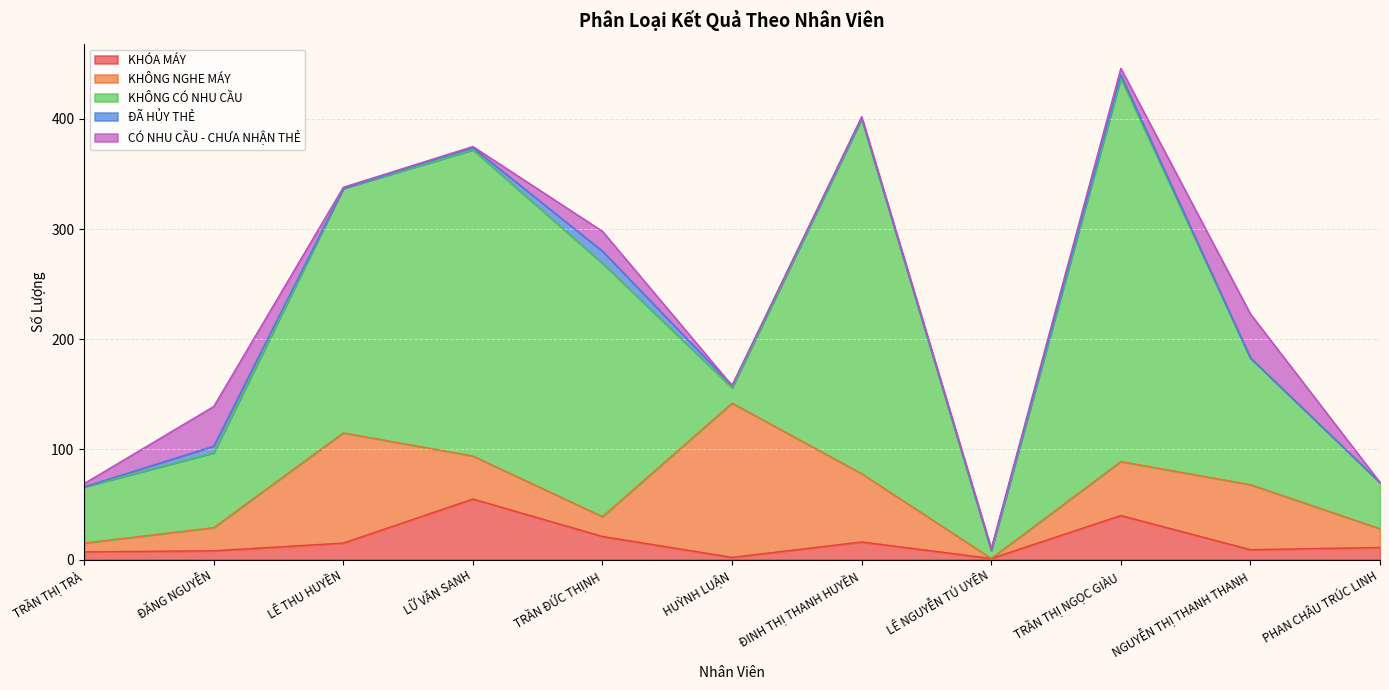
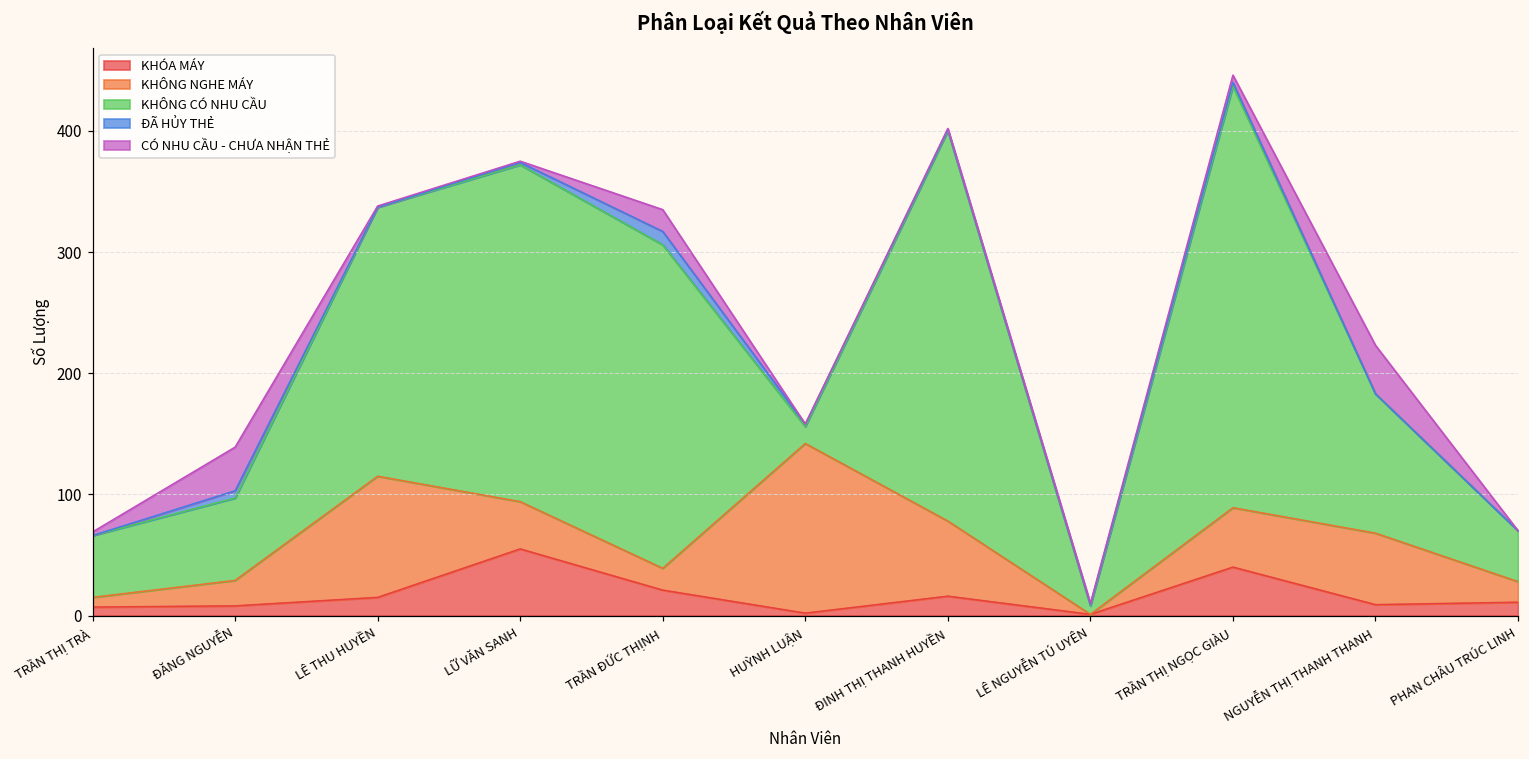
KHÔNG CÓ NHU CẦU, TRẦN ĐỨC THỊNH: 230 -> 267
